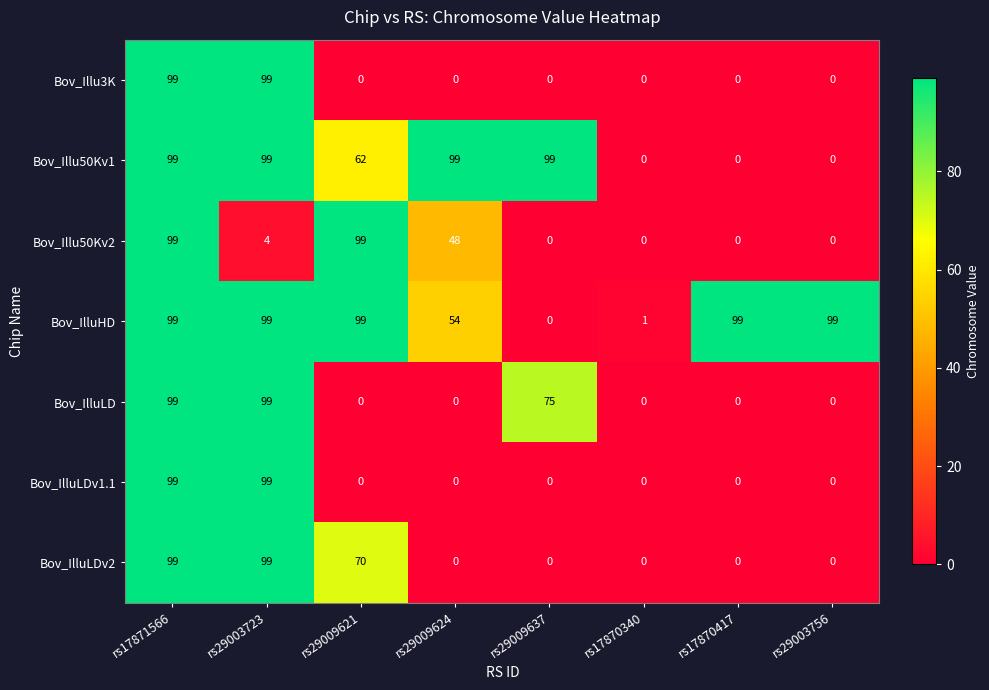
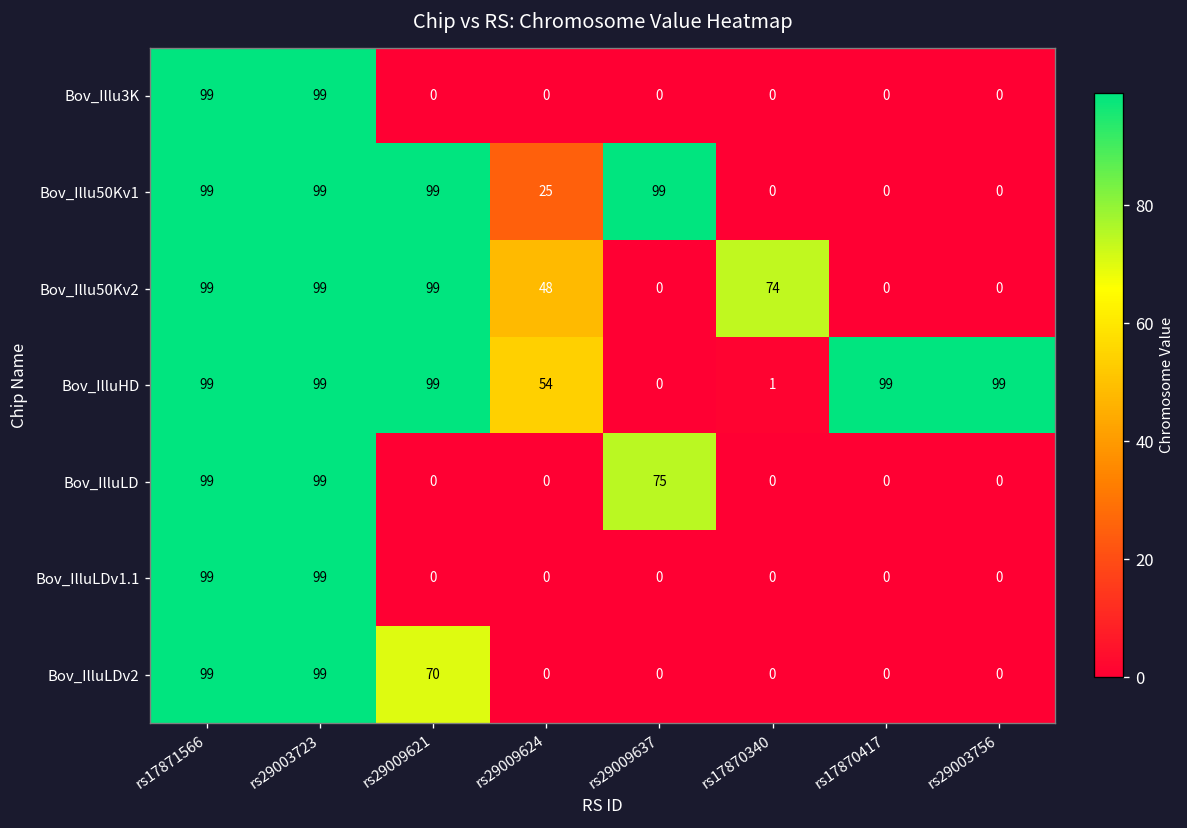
Bov_Illu50Kv1, rs29009621: 62 -> 99
Bov_Illu50Kv1, rs29009624: 99 -> 25
Bov_Illu50Kv2, rs29003723: 4 -> 99
Bov_Illu50Kv2, rs17870340: 0 -> 74
